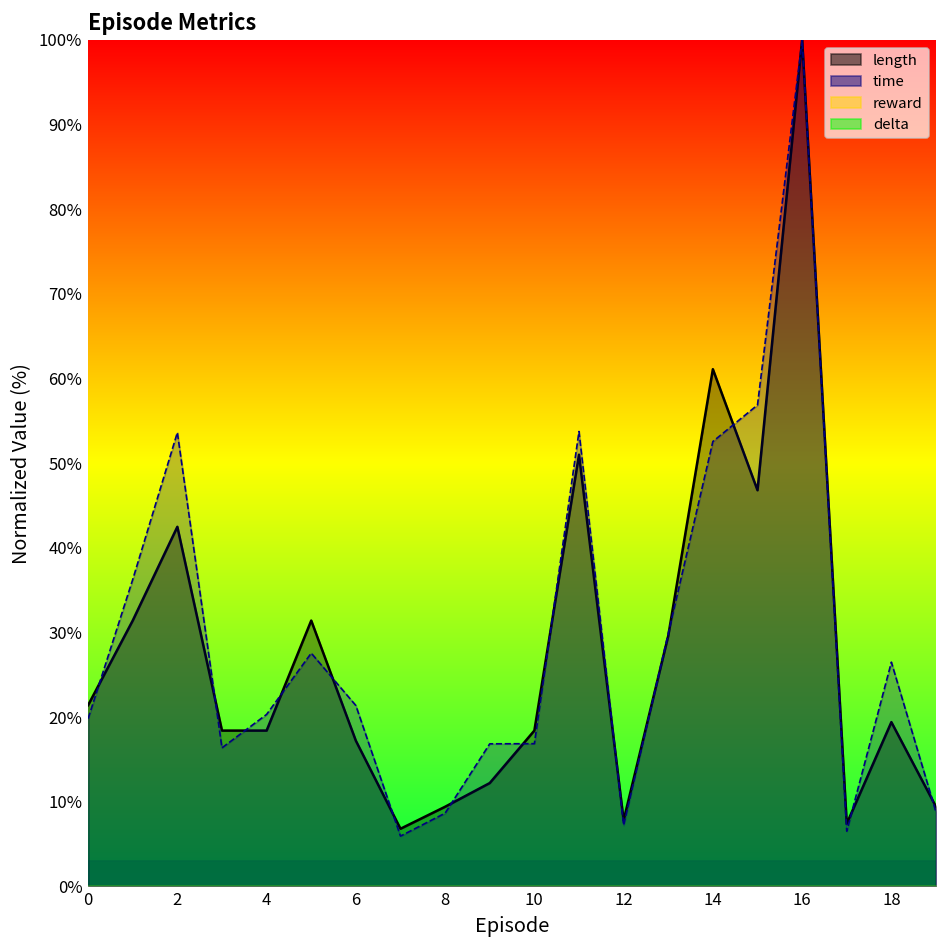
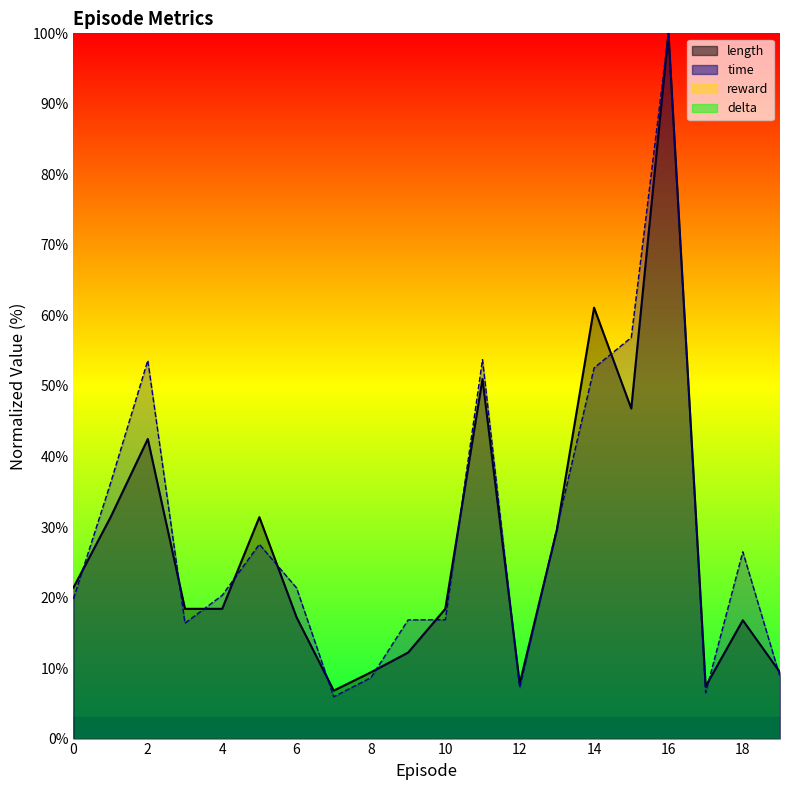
length, 18: 19% -> 17%
